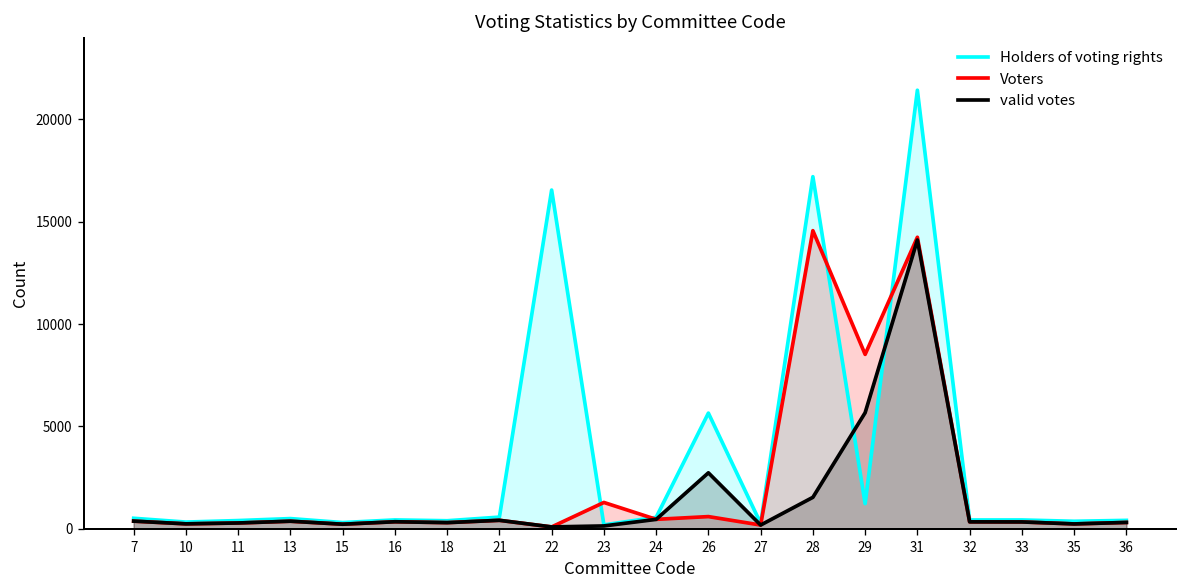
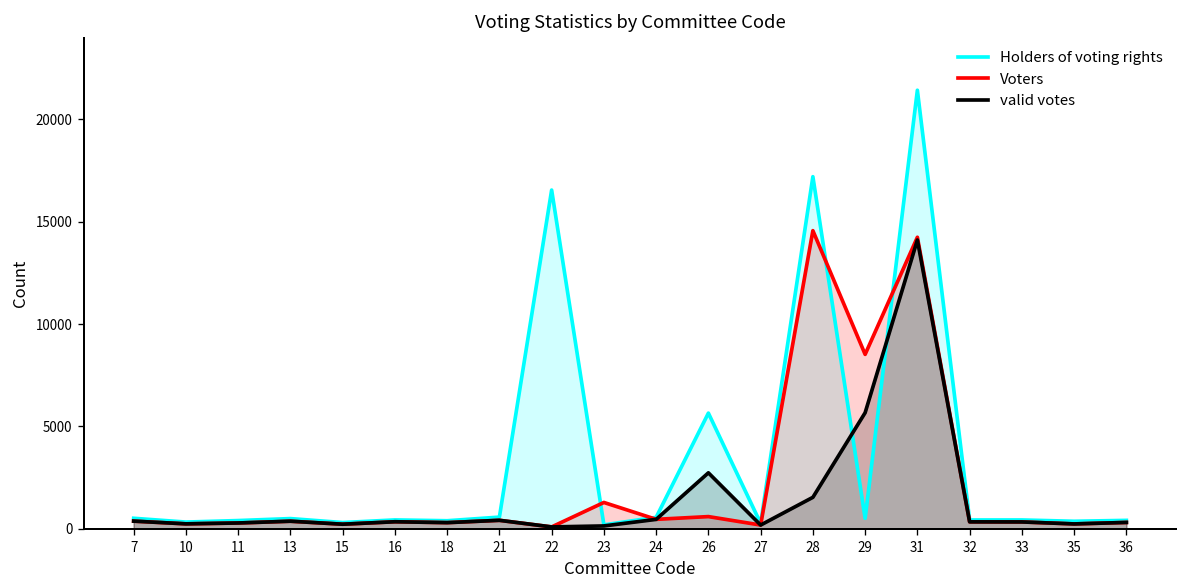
Holders of voting rights, 29: 1200 -> 500
